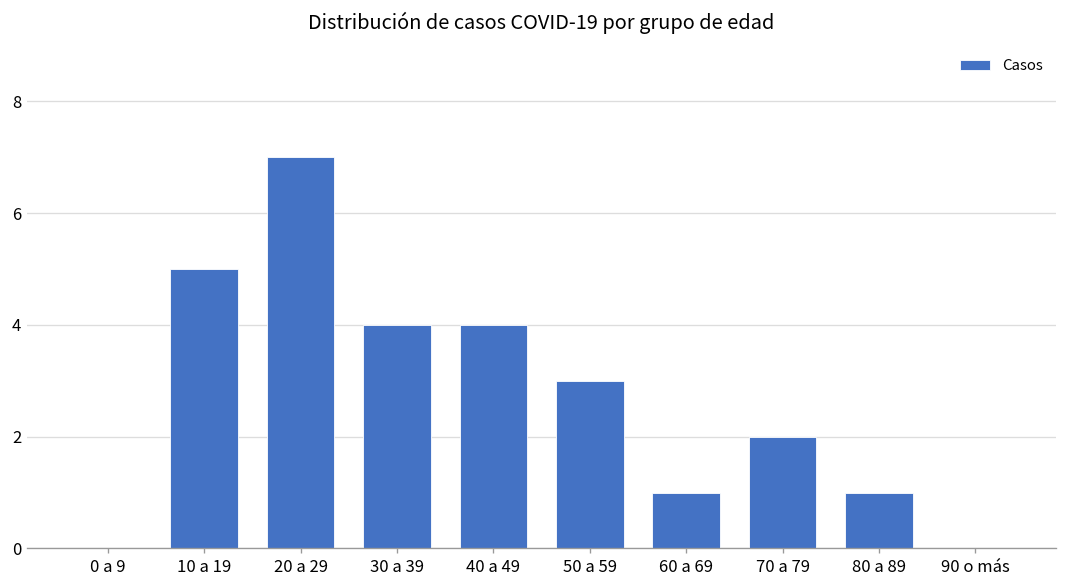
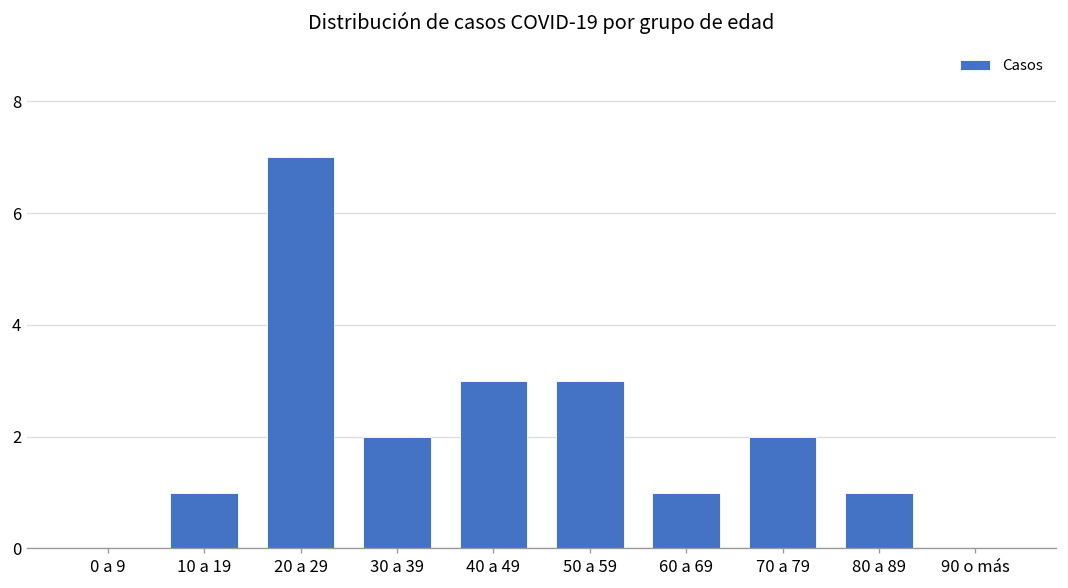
10 a 19: 5 -> 1
30 a 39: 4 -> 2
40 a 49: 4 -> 3
